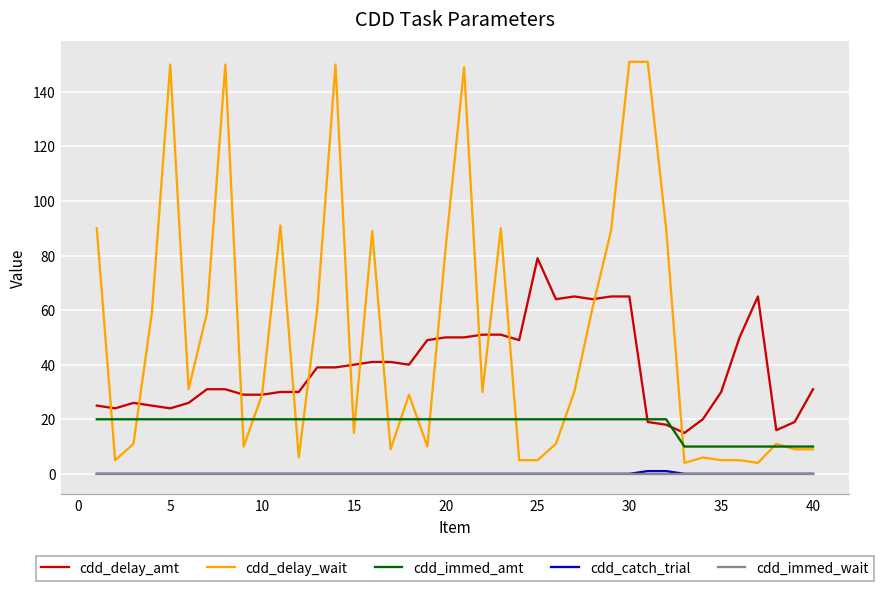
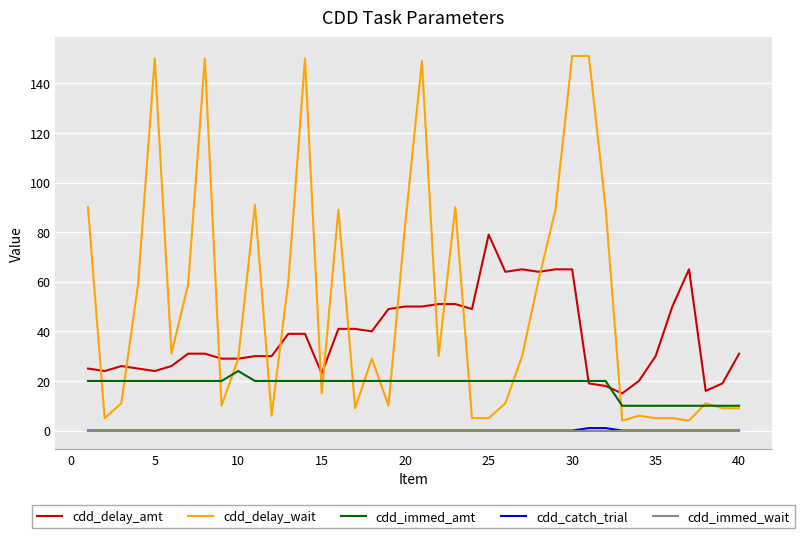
cdd_immed_amt, 10: 20 -> 24
cdd_delay_amt, 15: 40 -> 23
